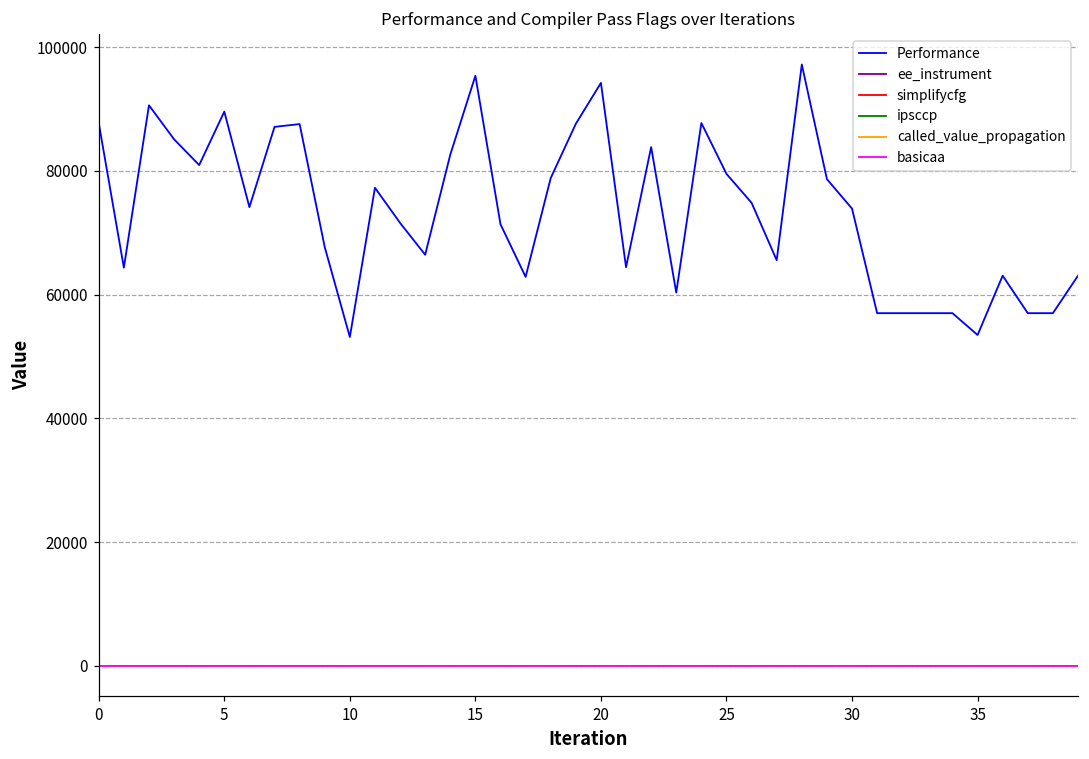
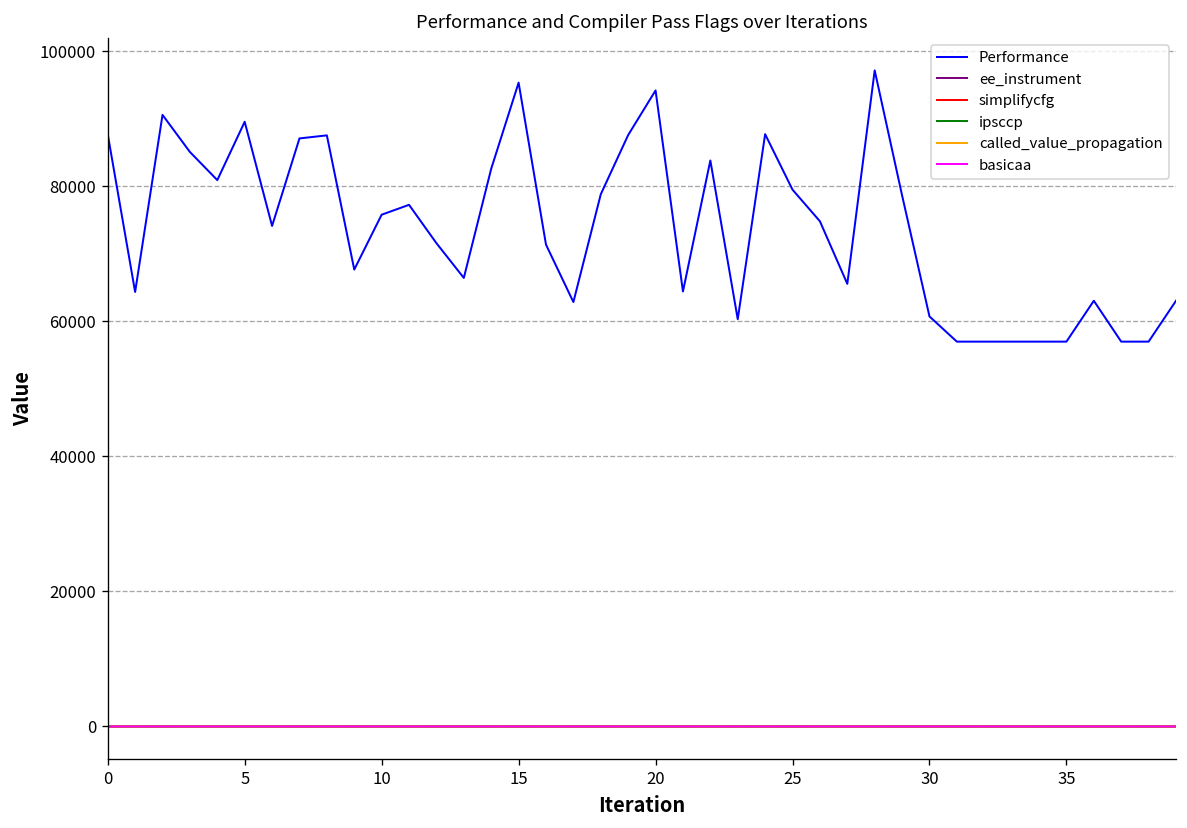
Performance, 10: 53000 -> 76000
Performance, 30: 74000 -> 61000
Performance, 35: 53000 -> 57000
